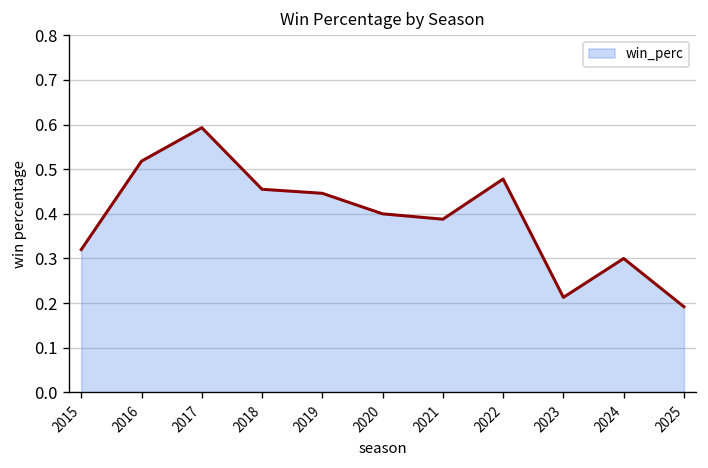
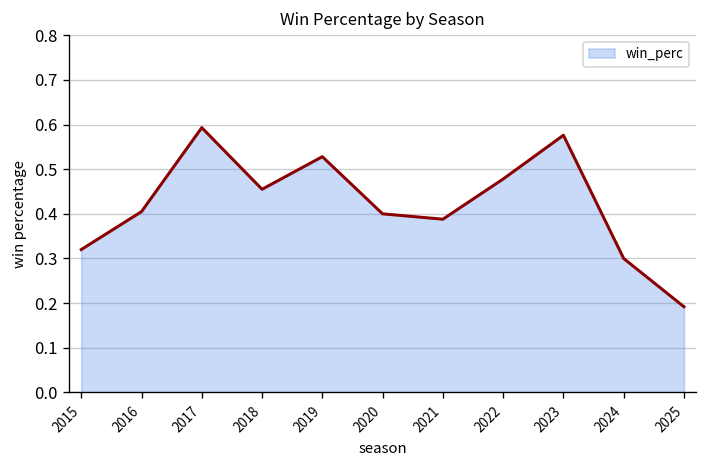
2016: 0.52 -> 0.41
2019: 0.45 -> 0.53
2023: 0.21 -> 0.58
